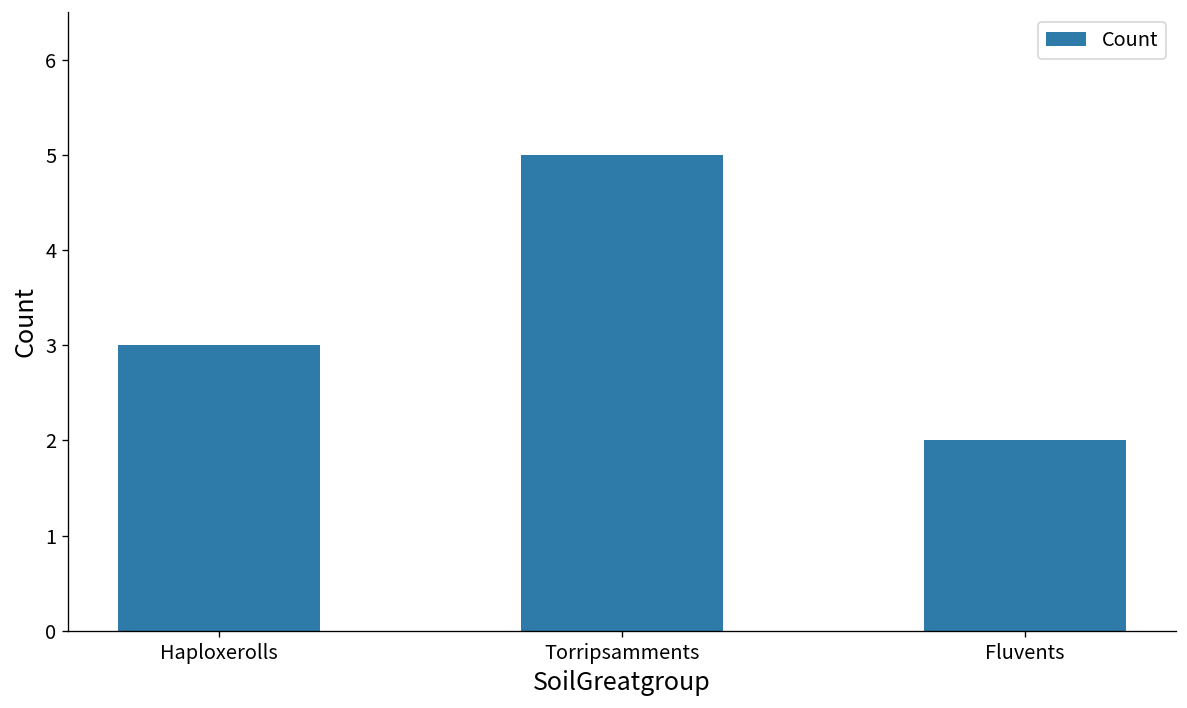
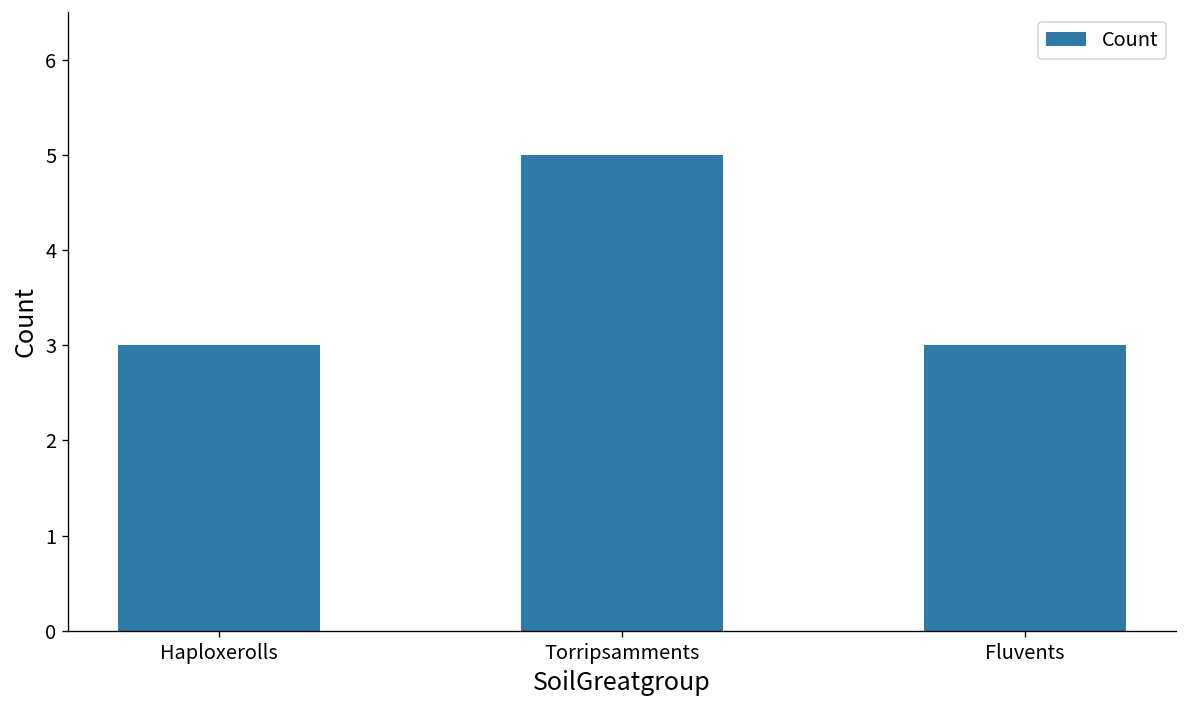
Fluvents: 2 -> 3
